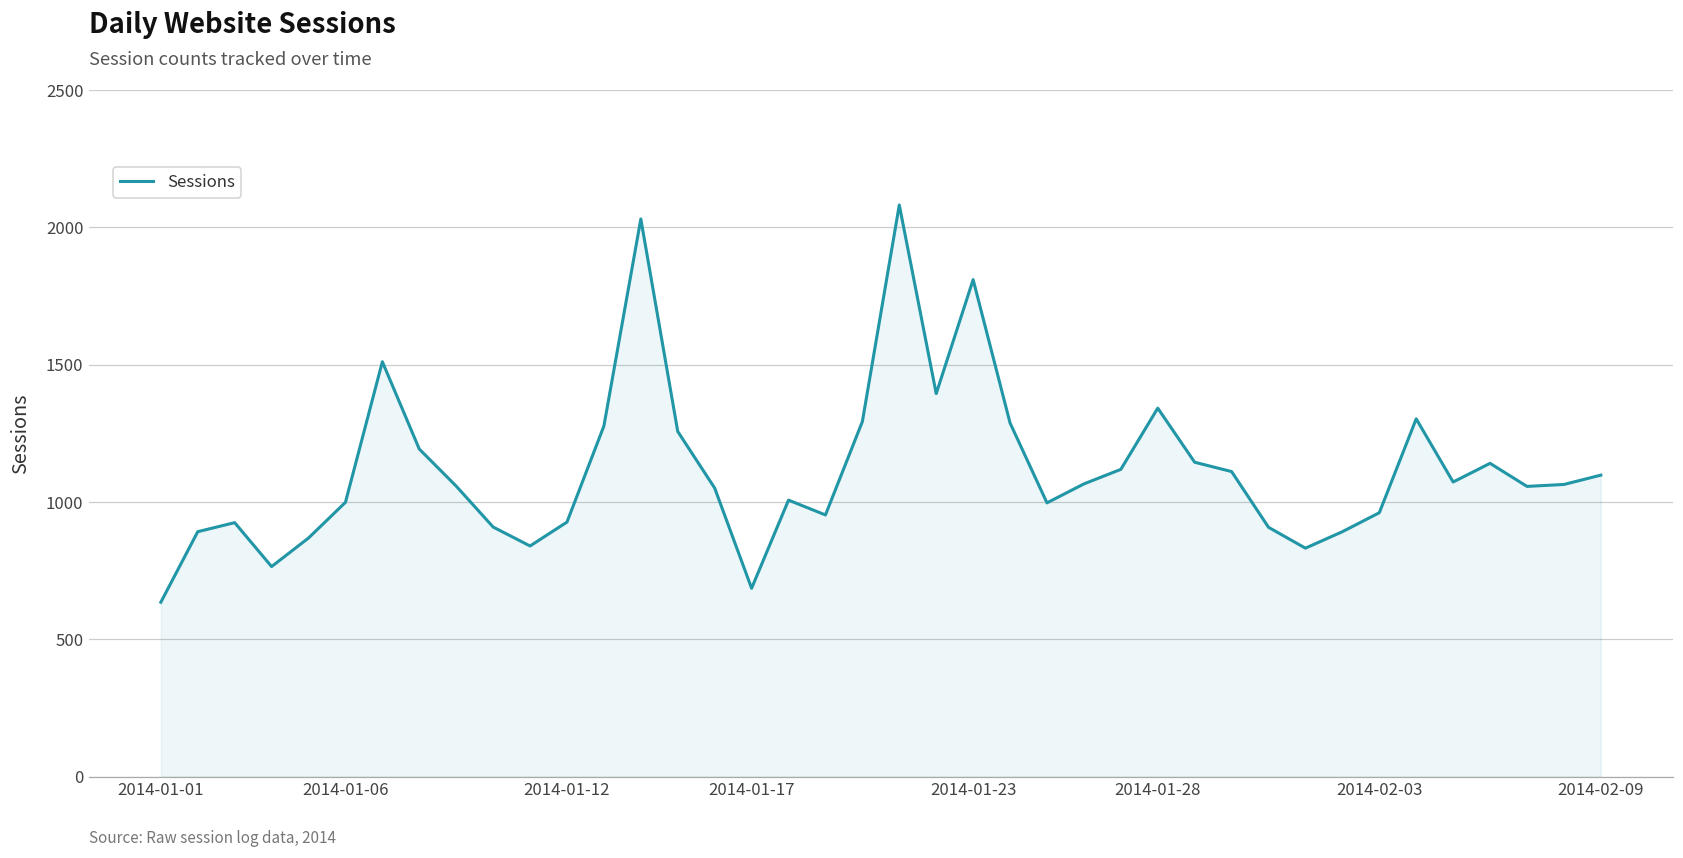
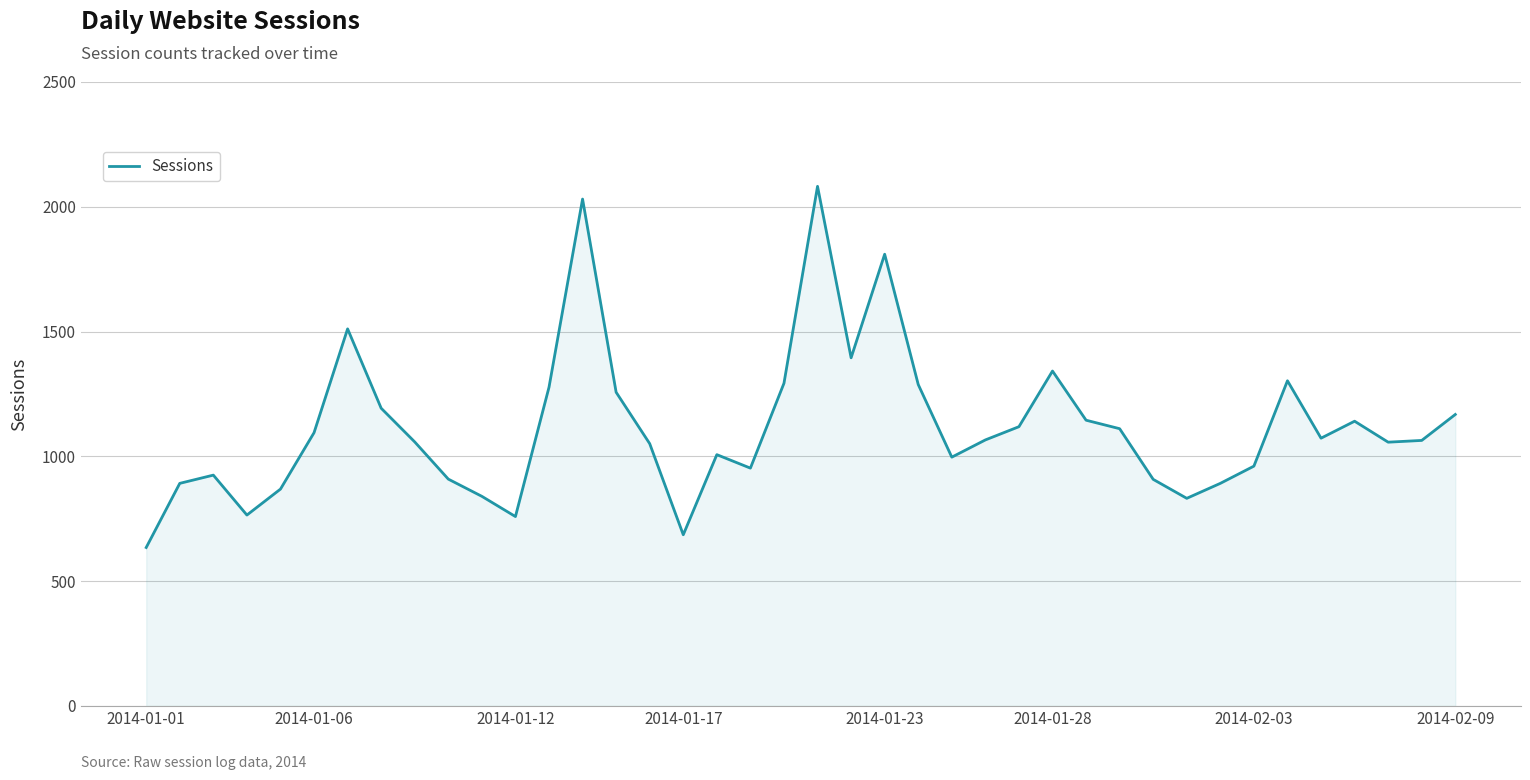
2014-01-06: 1000 -> 1100
2014-01-12: 930 -> 760
2014-02-09: 1100 -> 1170
